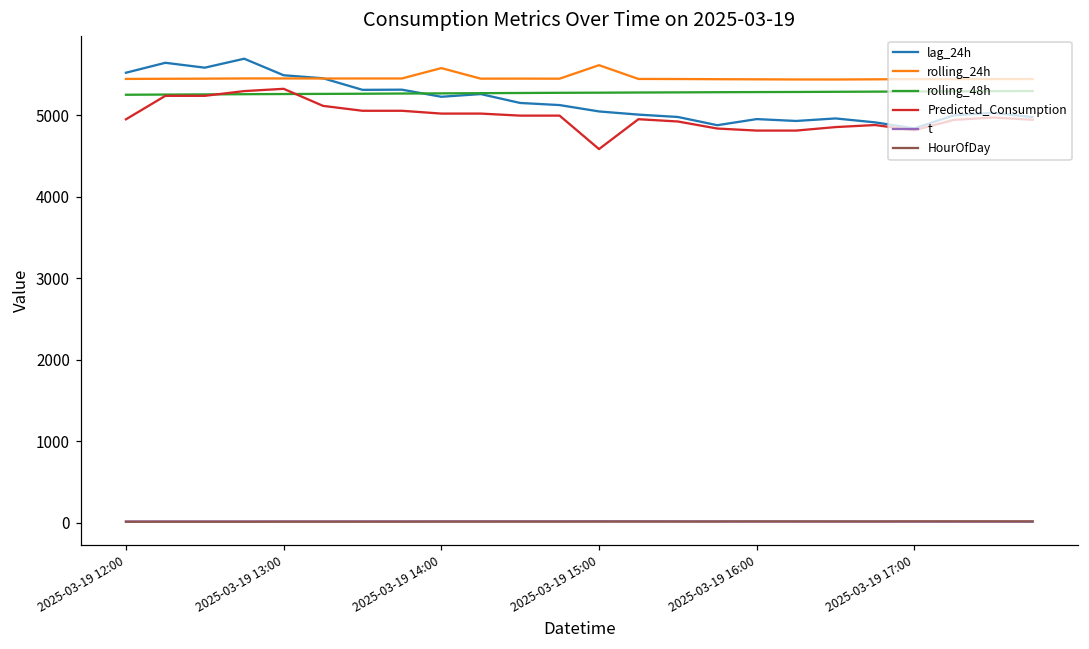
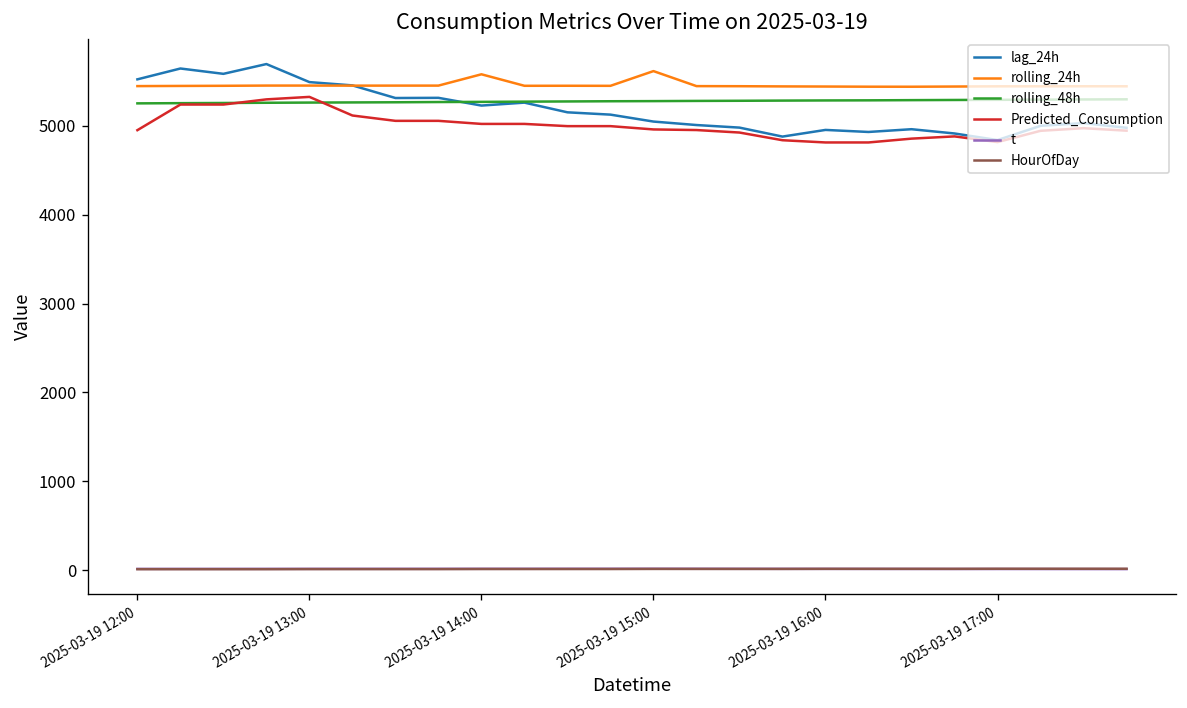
Predicted_Consumption, 2025-03-19 15:00: 4600 -> 5000
